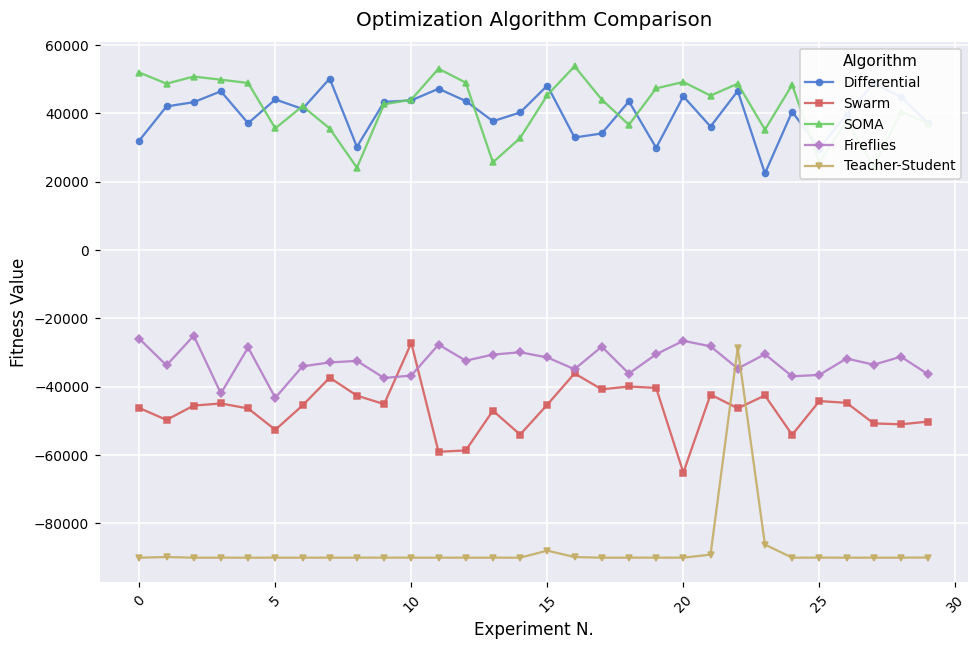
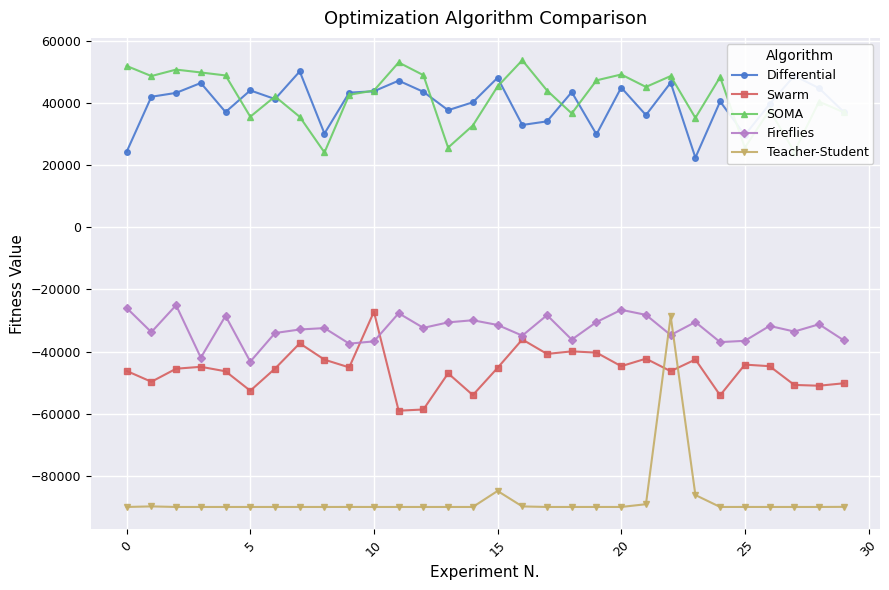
Differential, 0: 32000 -> 24000
Teacher-Student, 15: -88000 -> -85000
Swarm, 20: -65000 -> -45000
